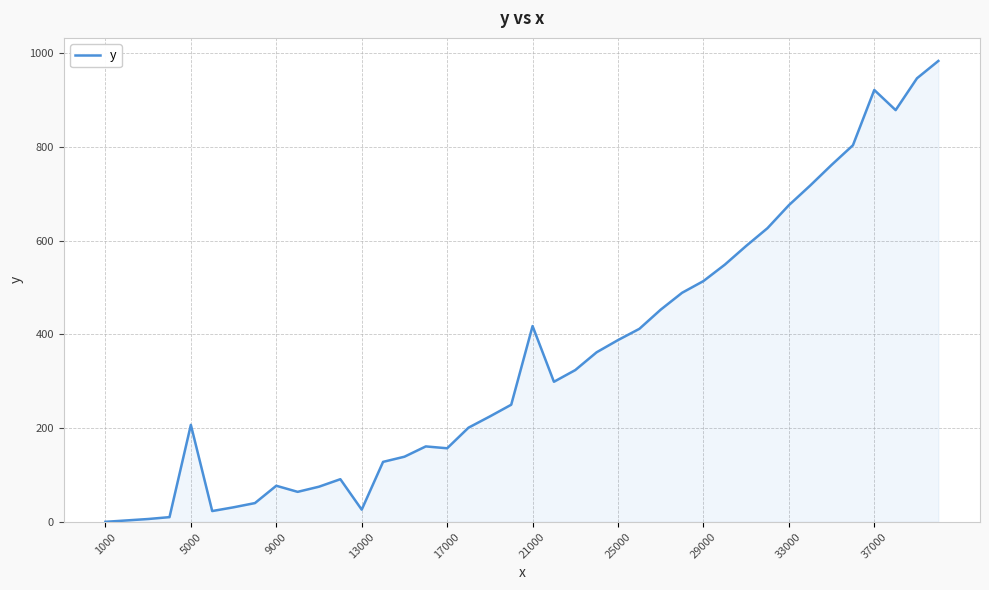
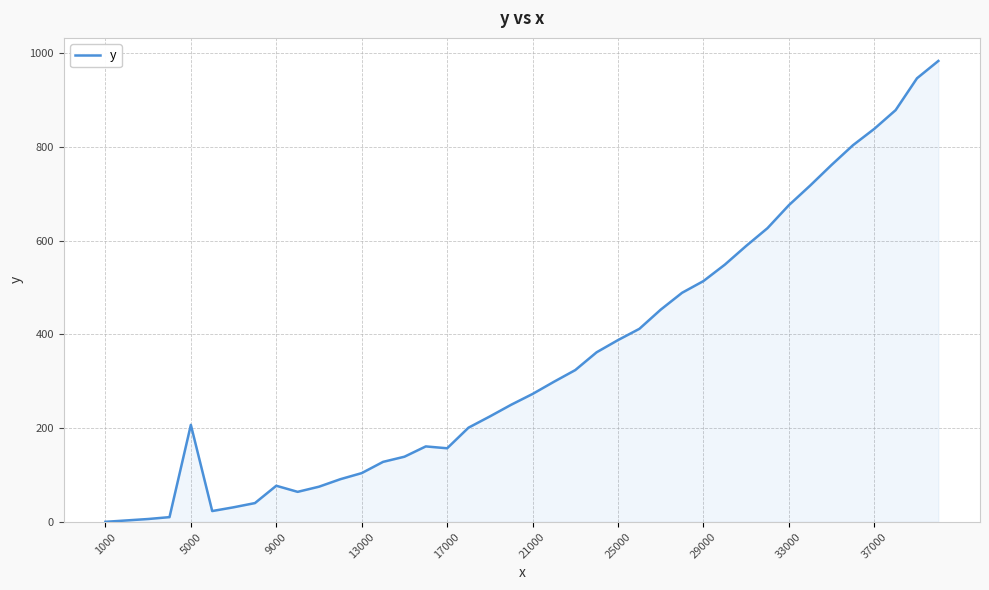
13000: 30 -> 100
21000: 420 -> 270
37000: 920 -> 840
